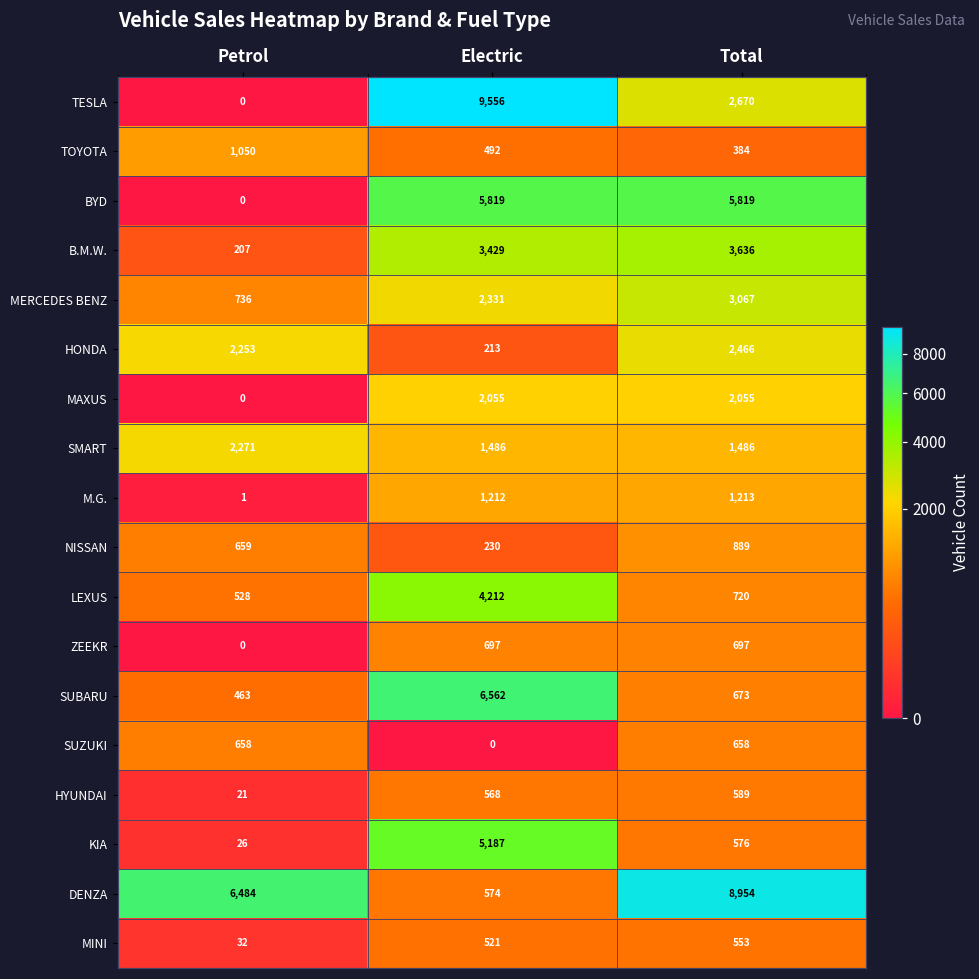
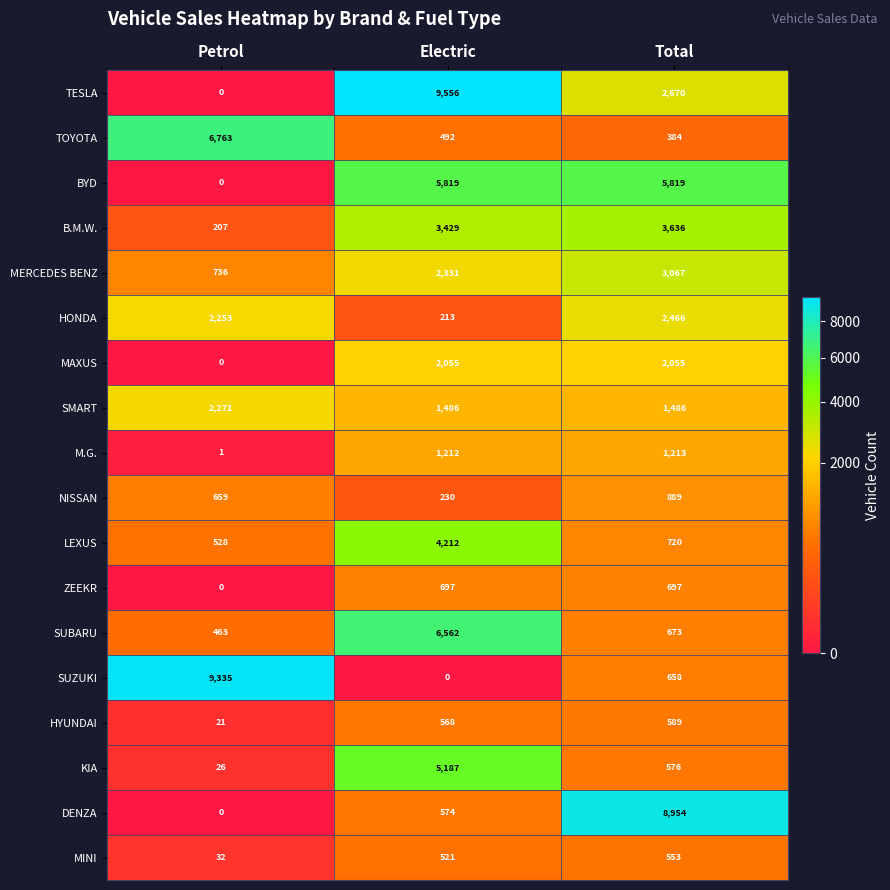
TOYOTA, Petrol: 1,050 -> 6,763
SUZUKI, Petrol: 658 -> 9,335
DENZA, Petrol: 6,484 -> 0
